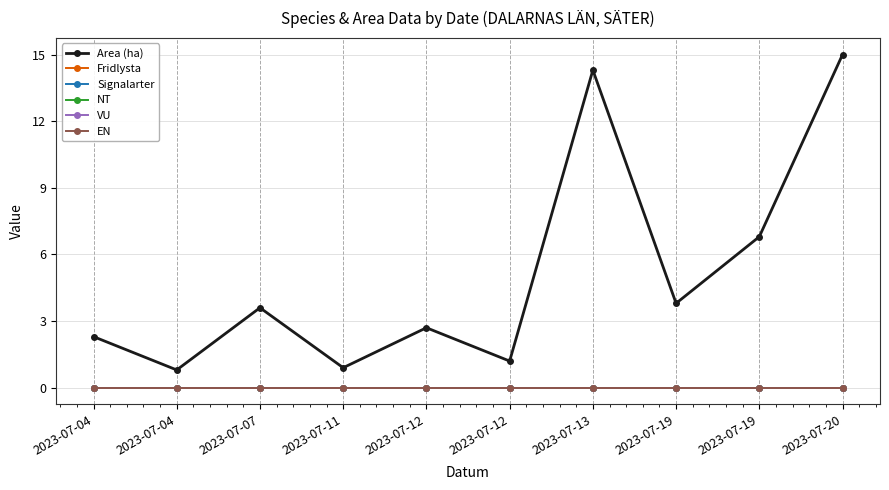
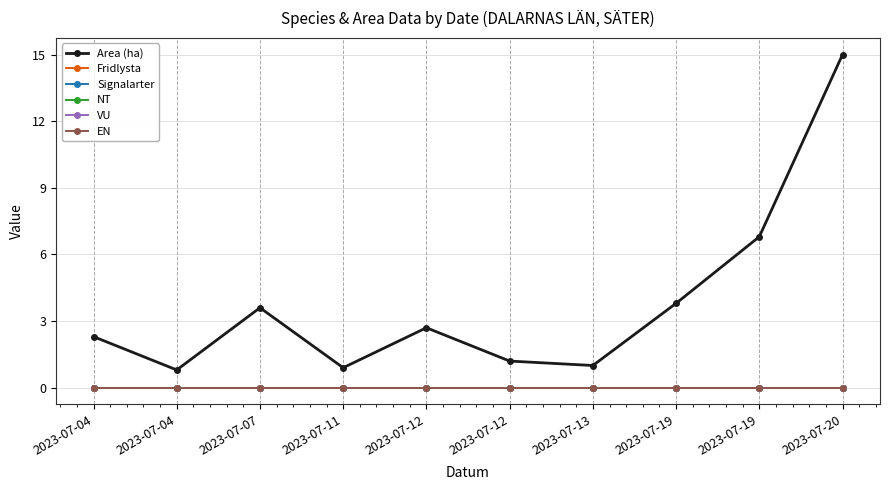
Area (ha), 2023-07-13: 14.3 -> 1.0
